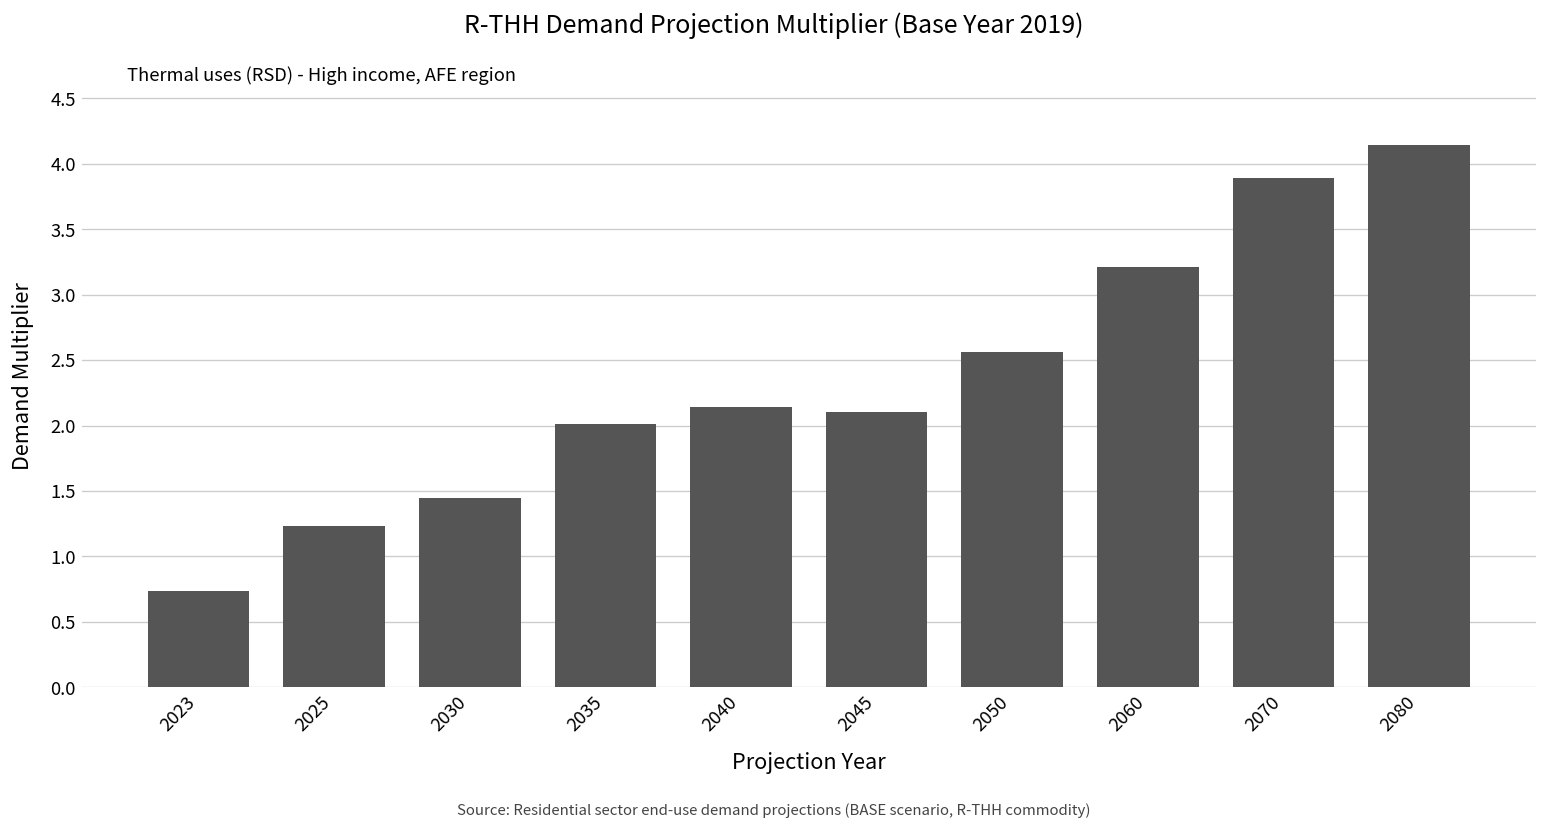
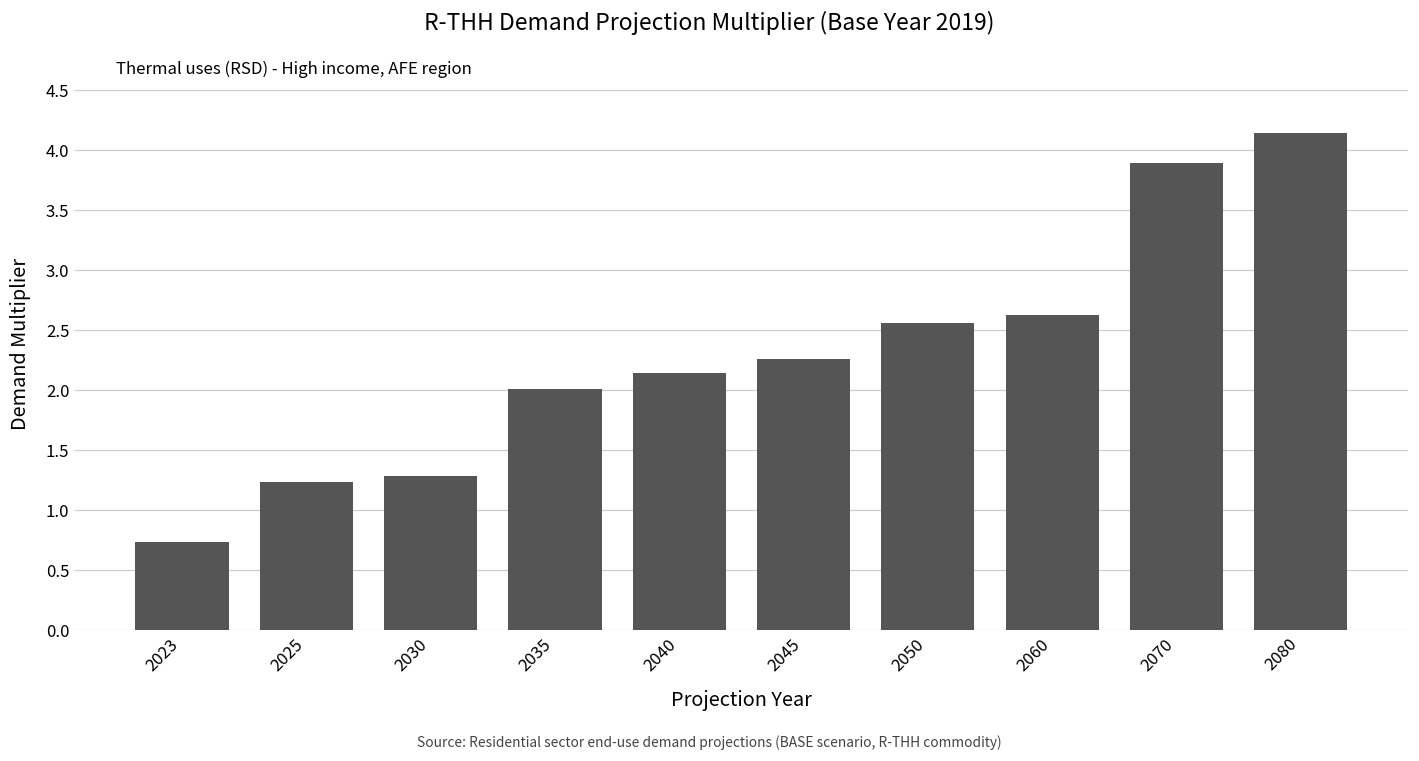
2030: 1.45 -> 1.29
2045: 2.10 -> 2.26
2060: 3.21 -> 2.63
